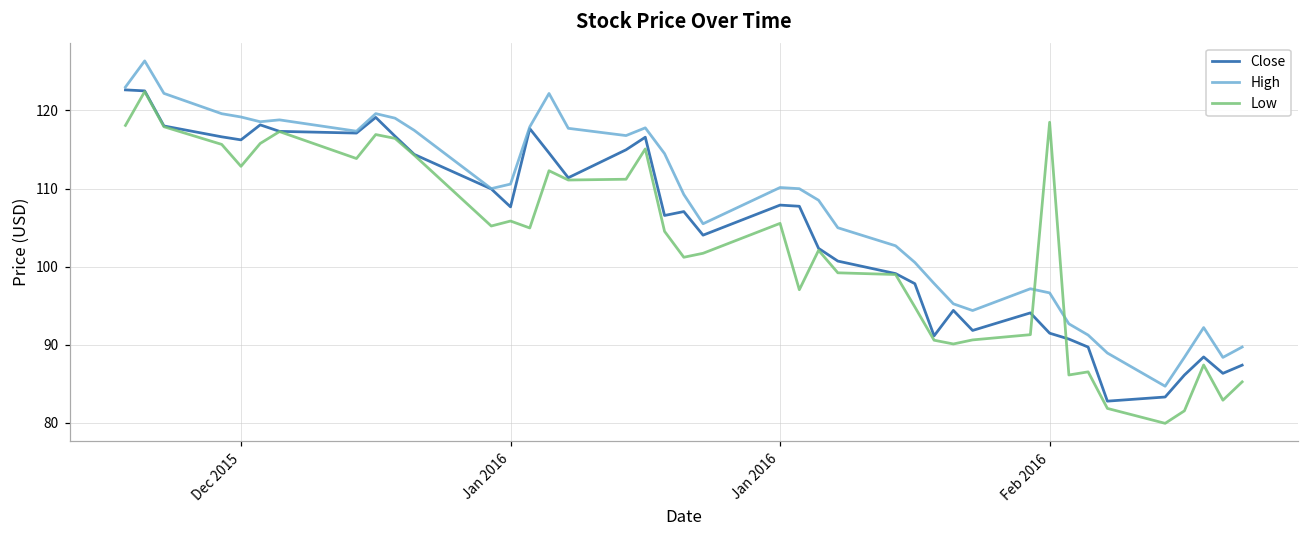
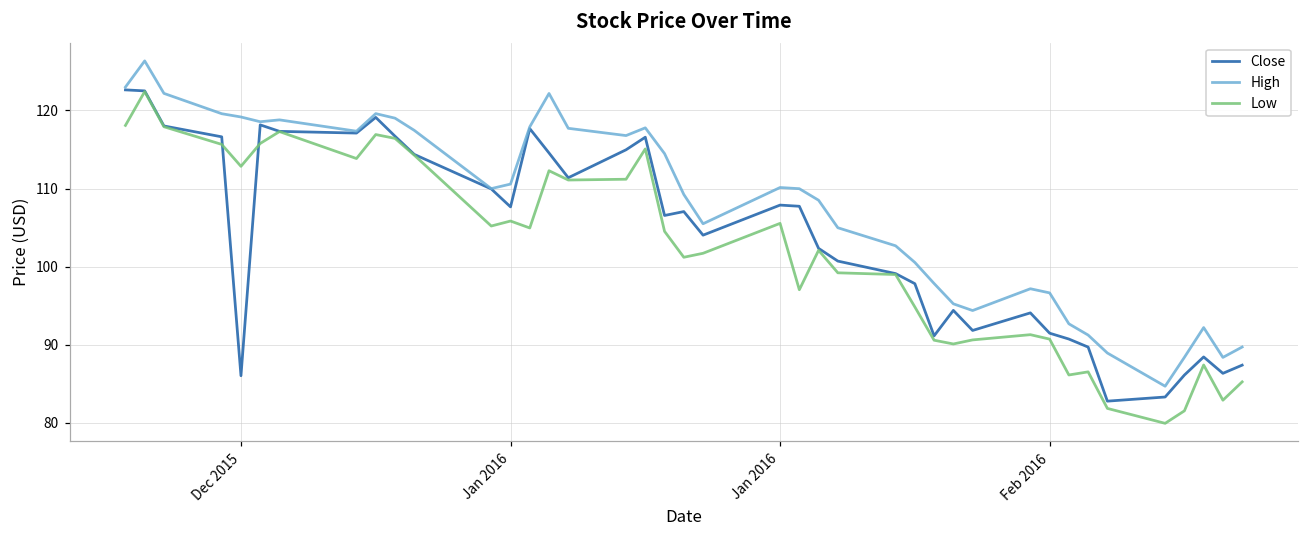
Close, Dec 2015: 116 -> 86
Low, Feb 2016: 118 -> 91
